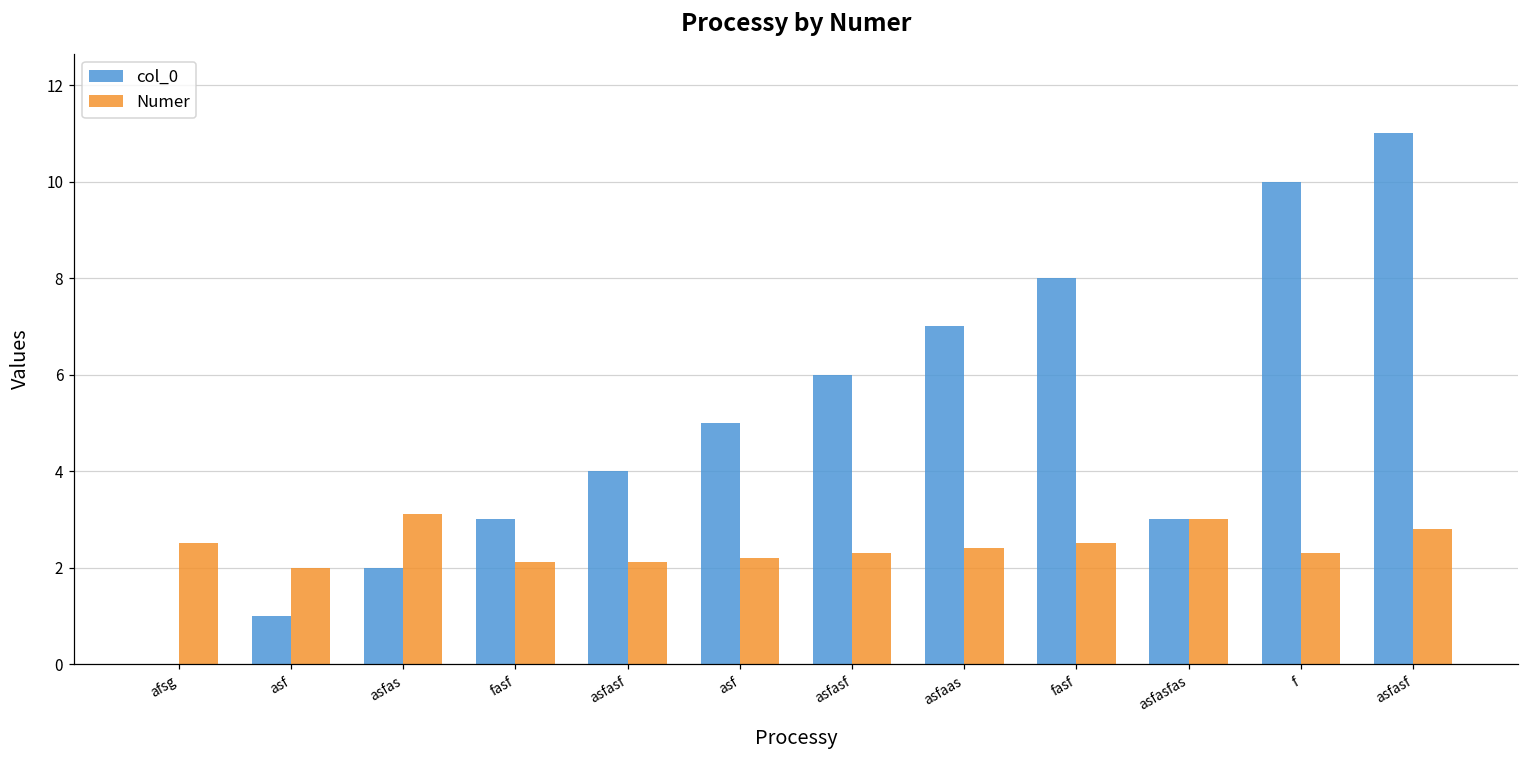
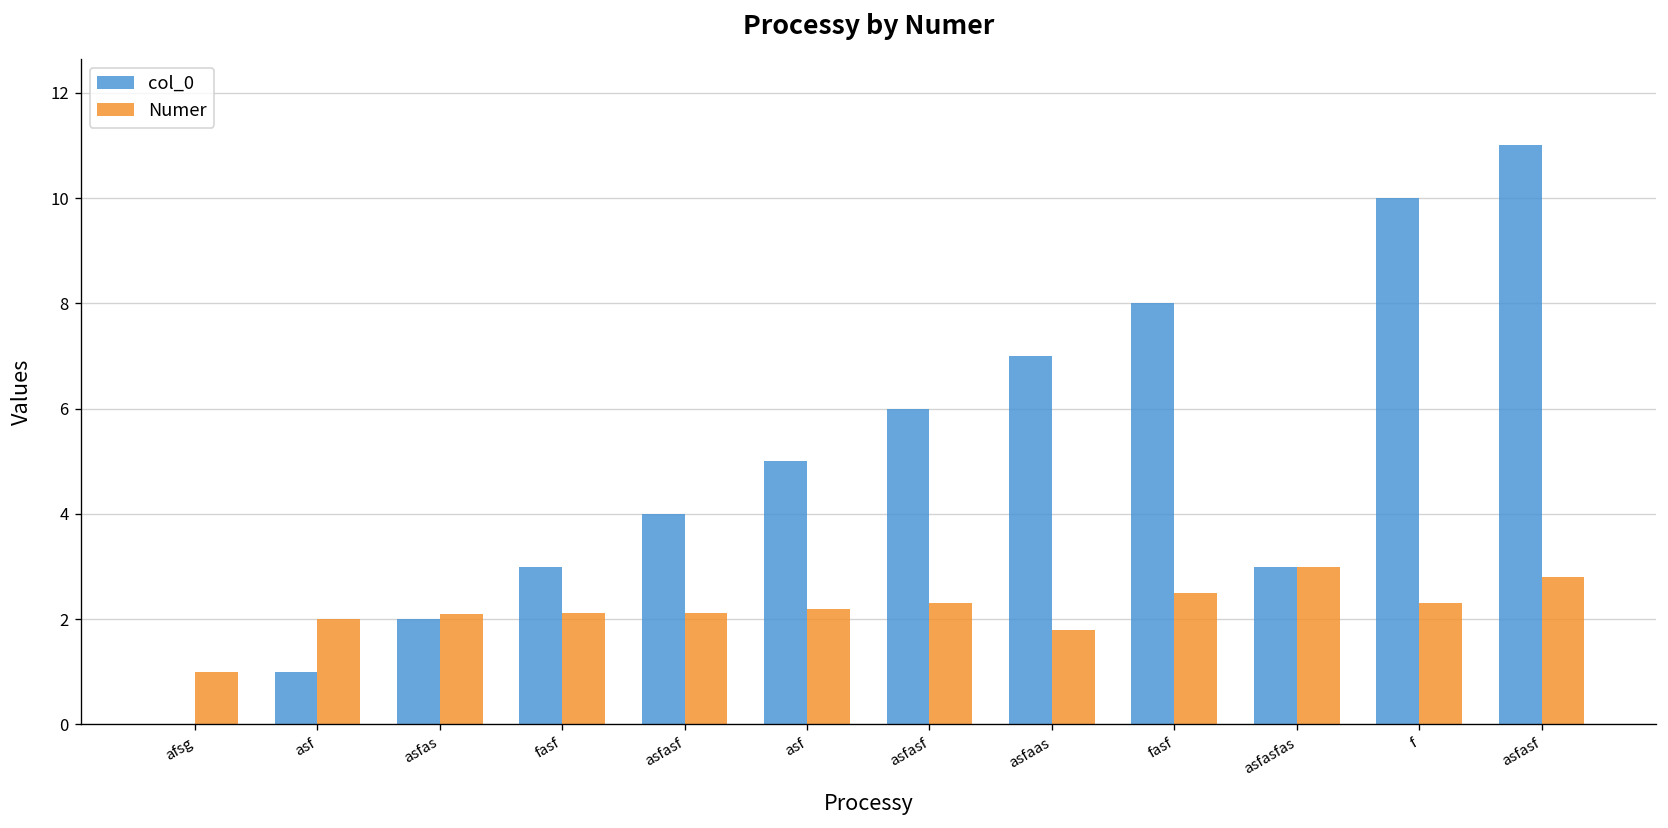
Numer, afsg: 2.5 -> 1.0
Numer, asfas: 3.1 -> 2.1
Numer, asfaas: 2.4 -> 1.8
